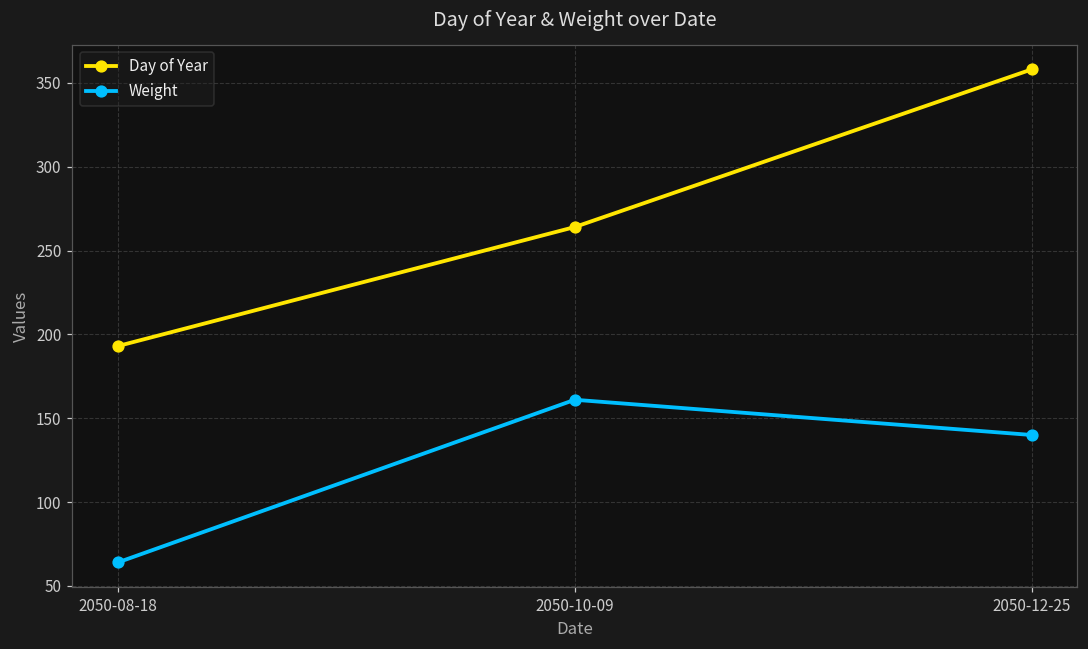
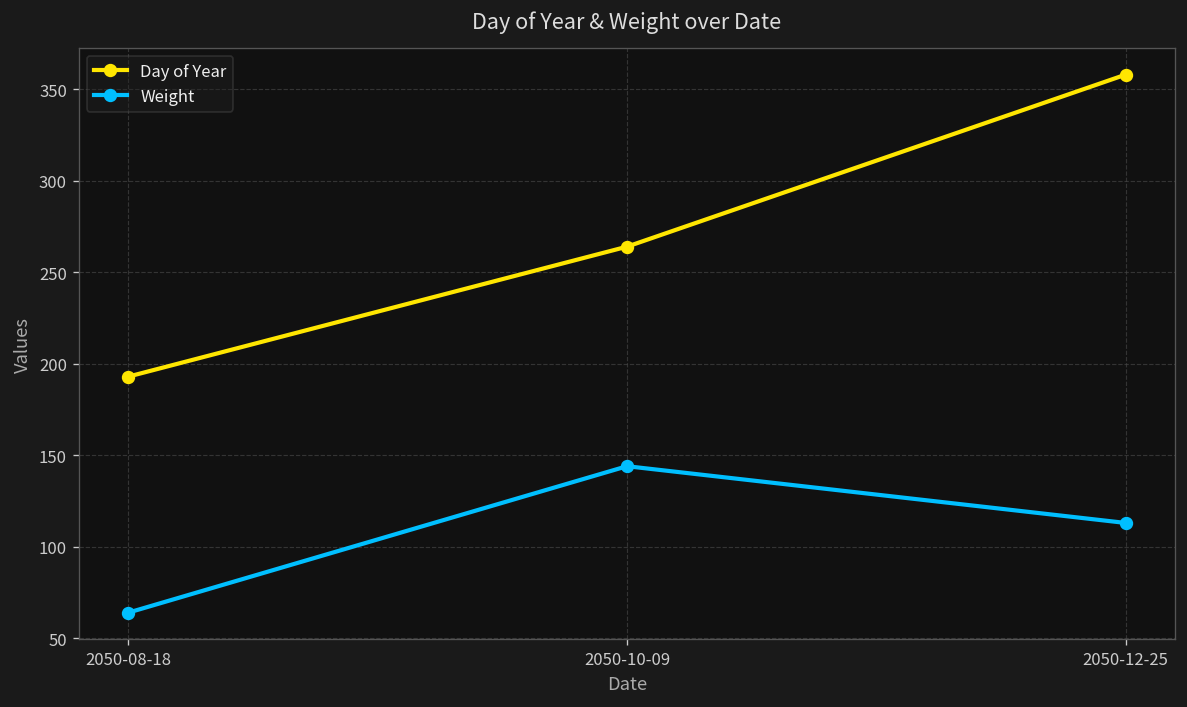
Weight, 2050-10-09: 161 -> 144
Weight, 2050-12-25: 140 -> 113
